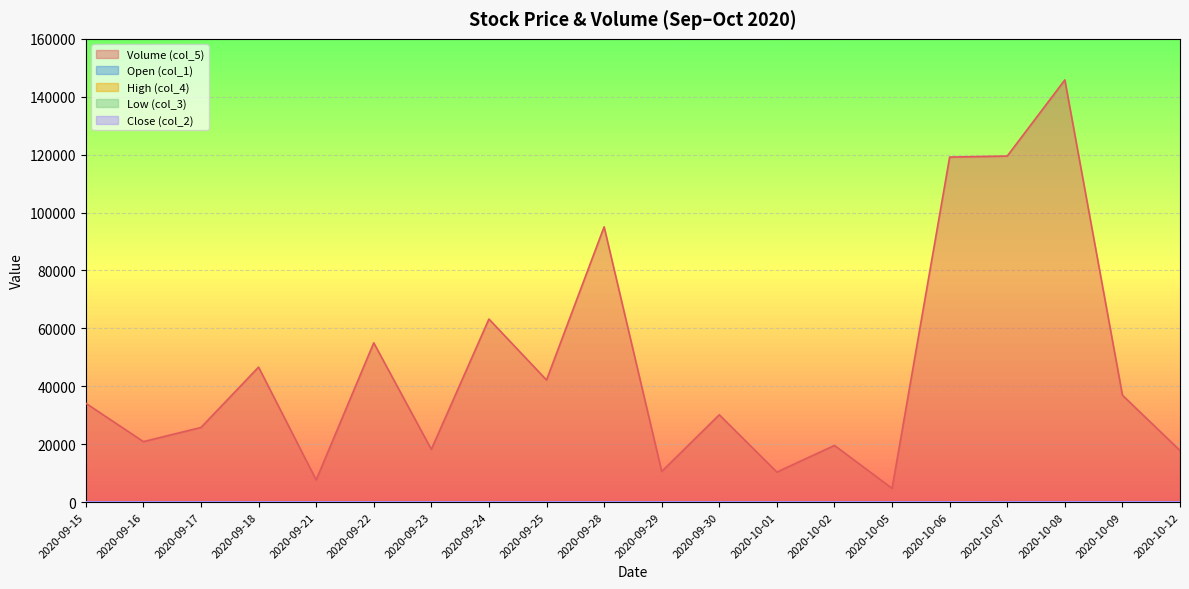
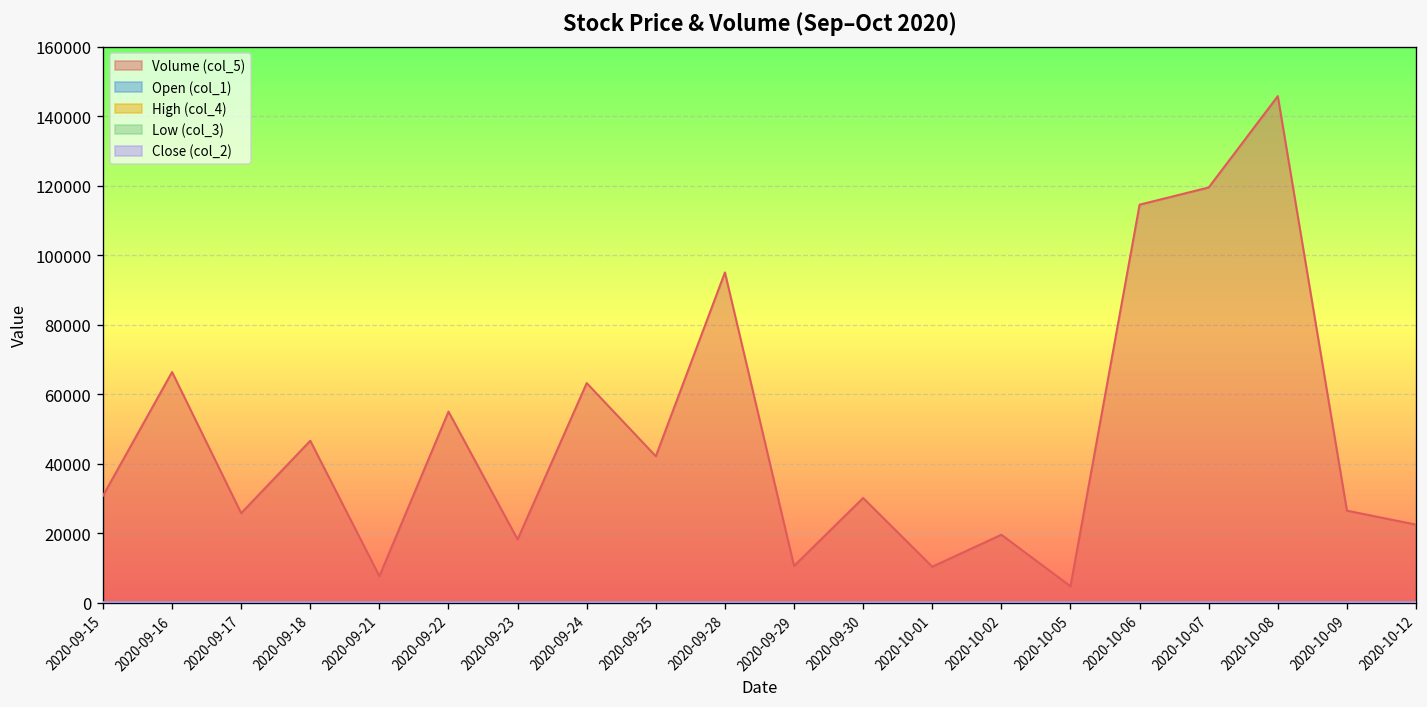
Volume (col_5), 2020-09-15: 34000 -> 31000
Volume (col_5), 2020-09-16: 21000 -> 66000
Volume (col_5), 2020-10-06: 119000 -> 115000
Volume (col_5), 2020-10-09: 37000 -> 26000
Volume (col_5), 2020-10-12: 18000 -> 22000
